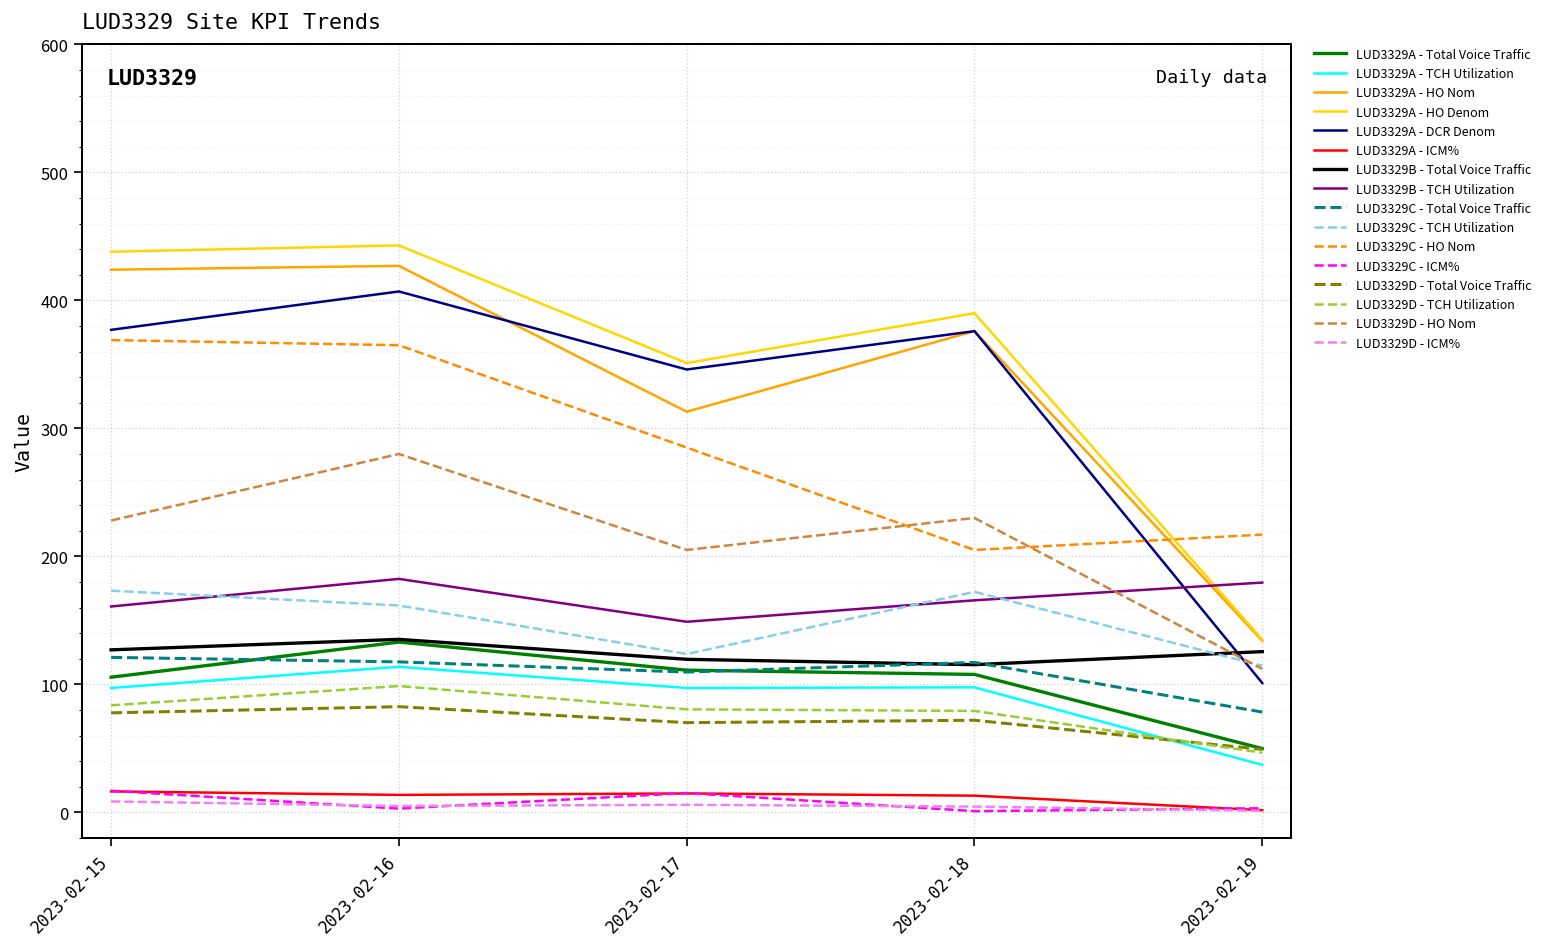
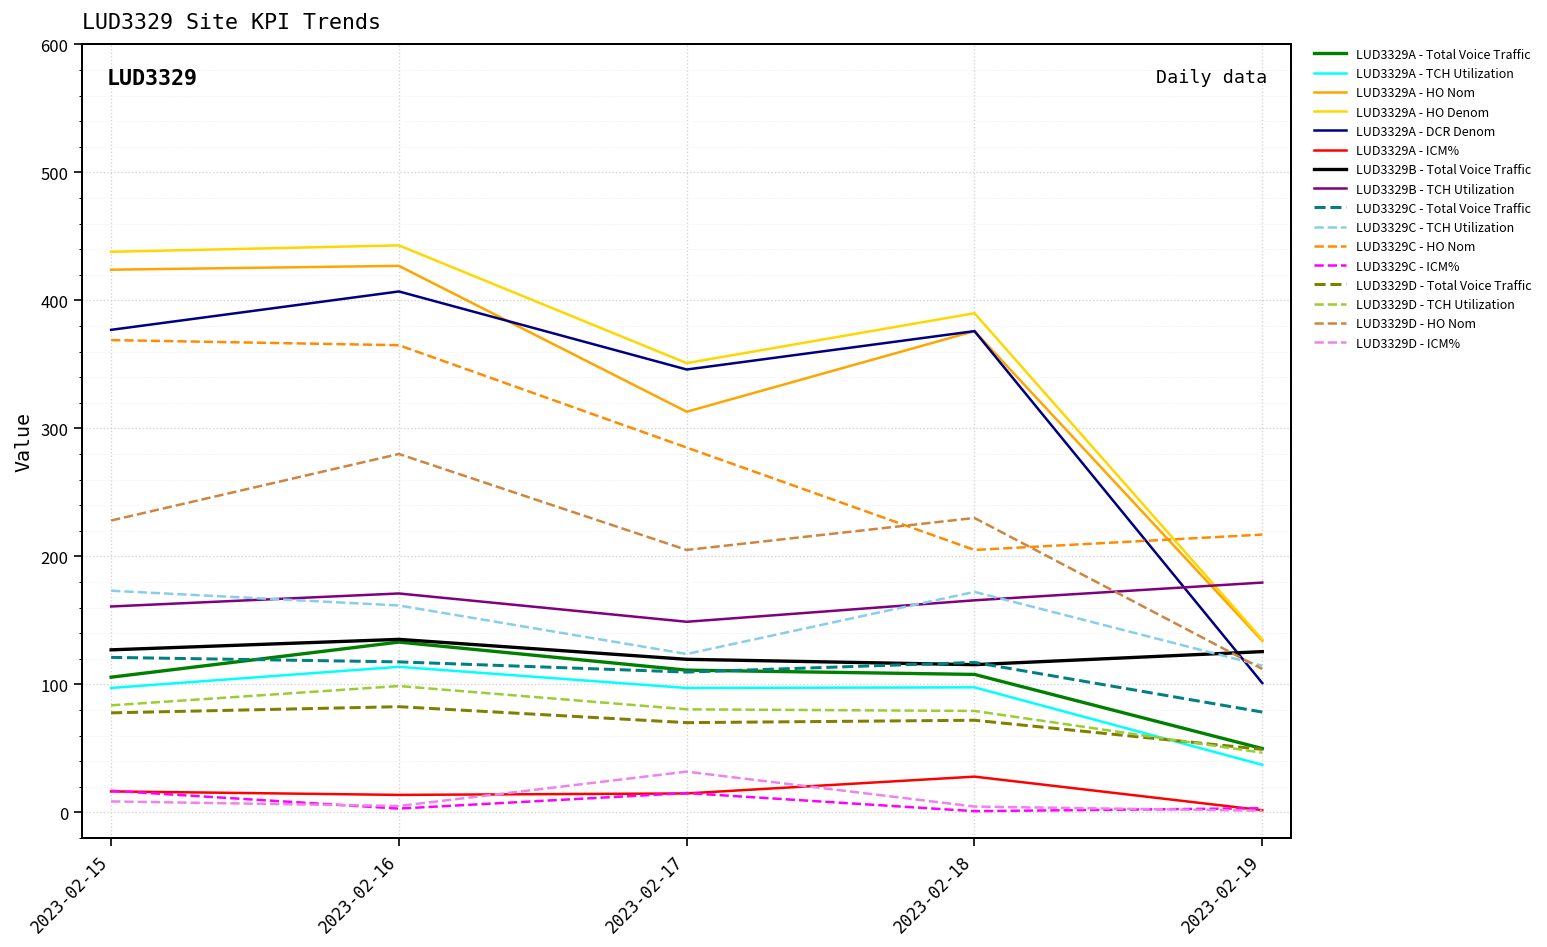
LUD3329B - TCH Utilization, 2023-02-16: 182 -> 171
LUD3329D - ICM%, 2023-02-17: 6 -> 32
LUD3329A - ICM%, 2023-02-18: 13 -> 28
